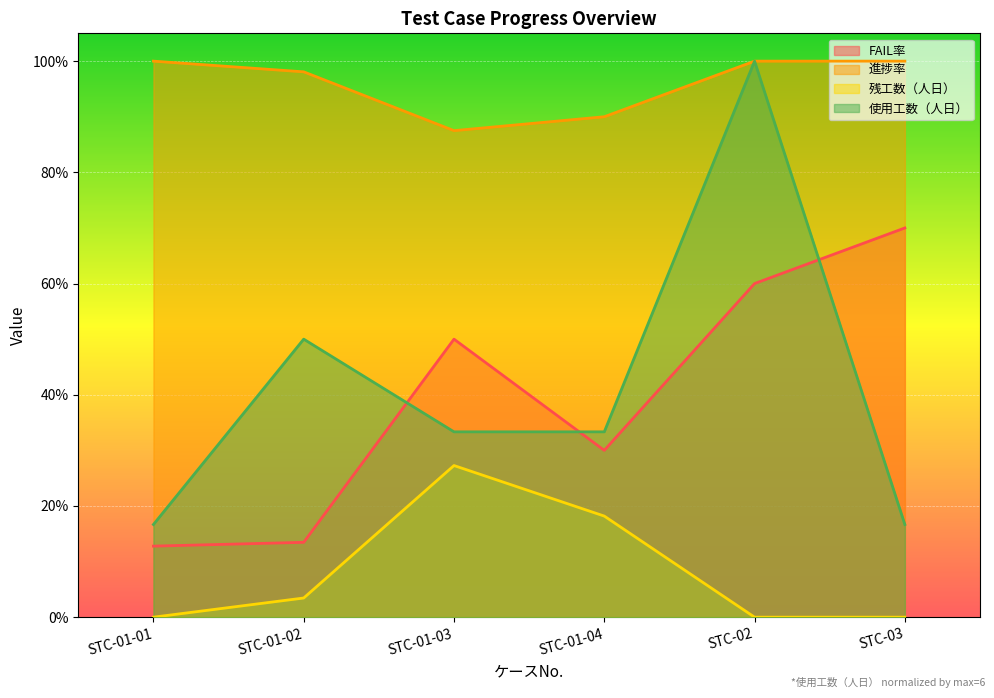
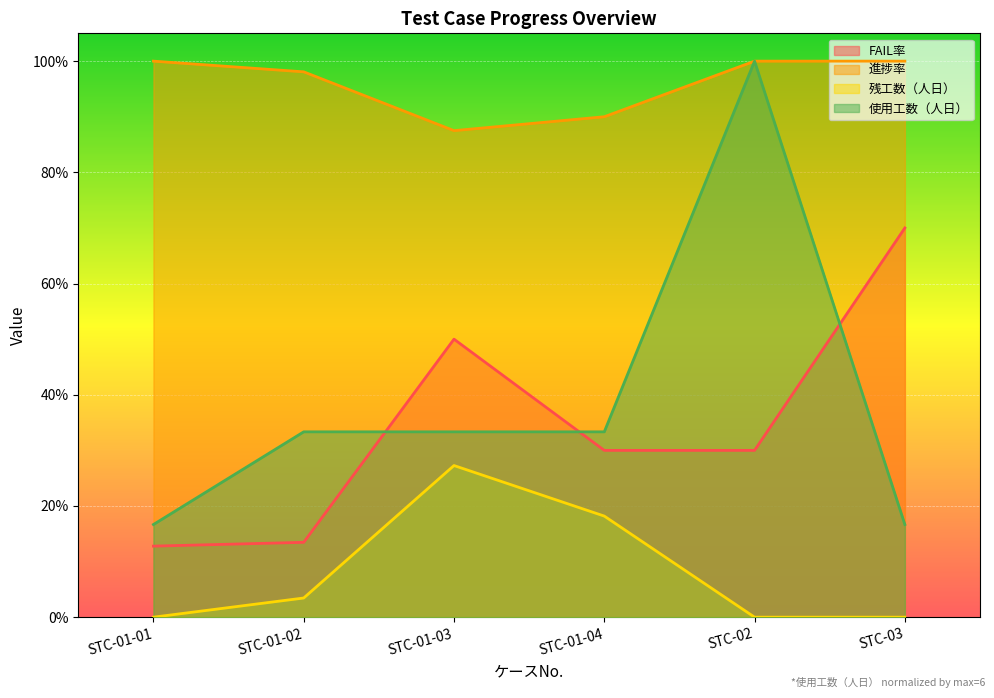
使用工数（人日）, STC-01-02: 50% -> 33%
FAIL率, STC-02: 60% -> 30%
